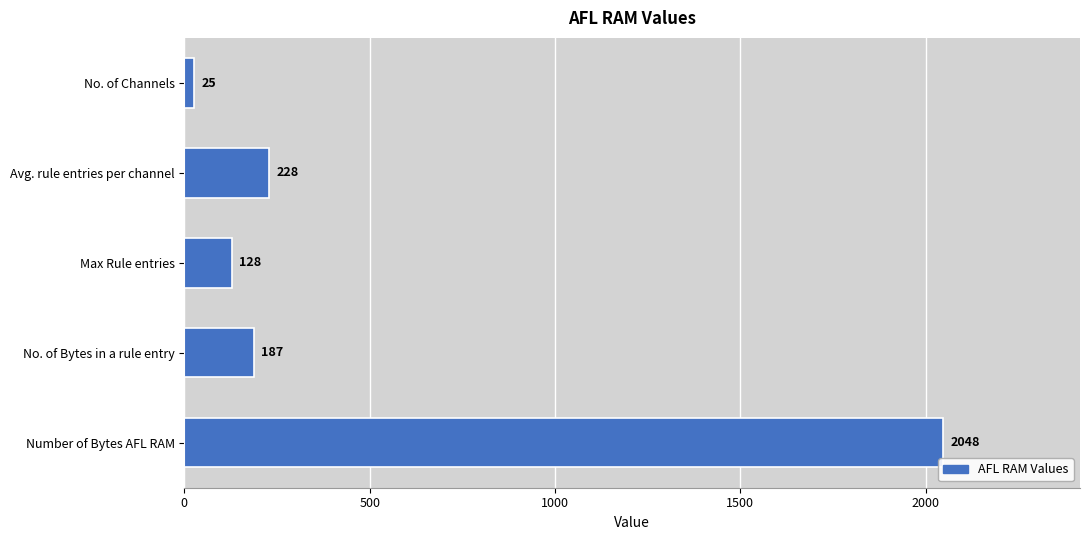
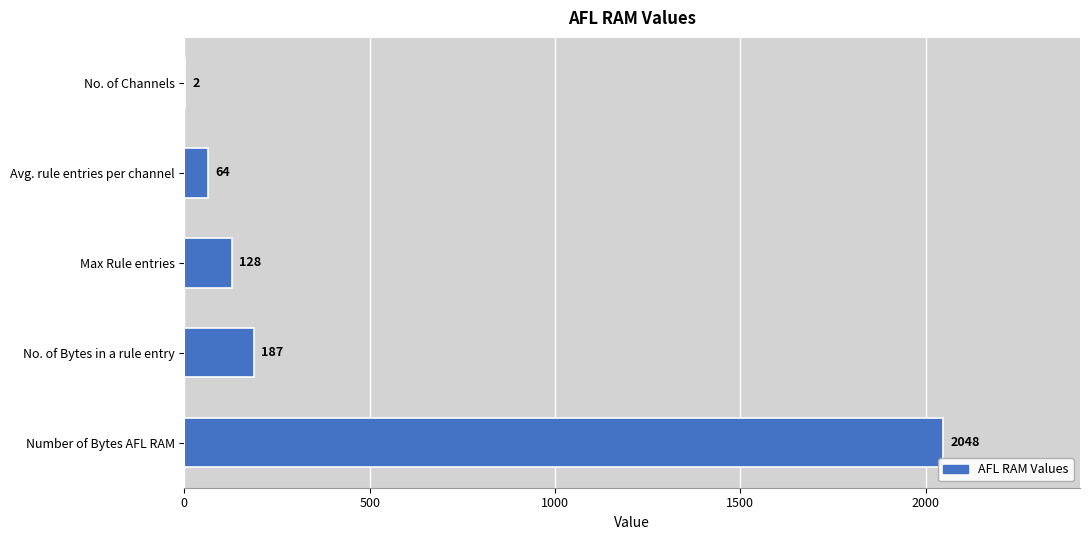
No. of Channels: 25 -> 2
Avg. rule entries per channel: 228 -> 64
